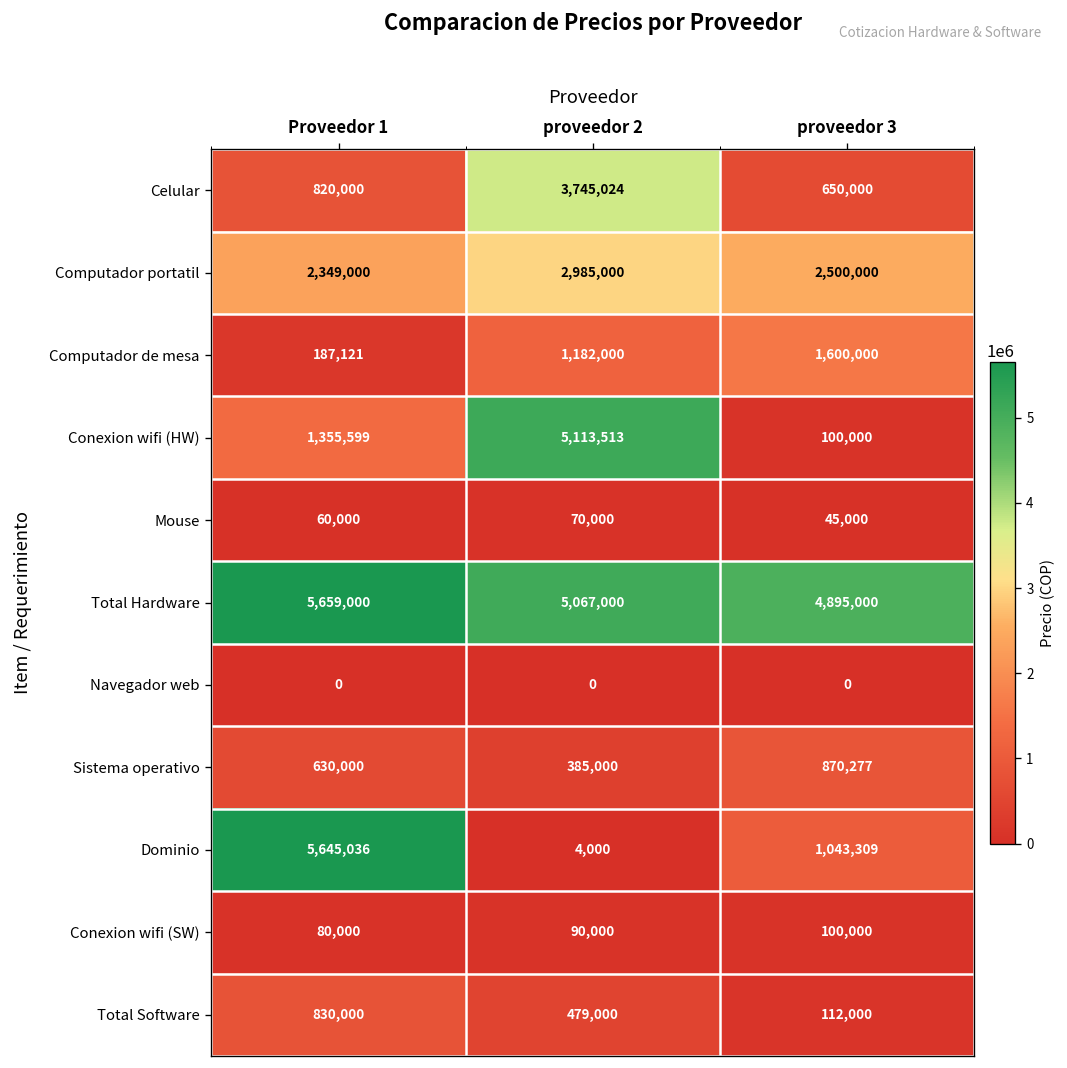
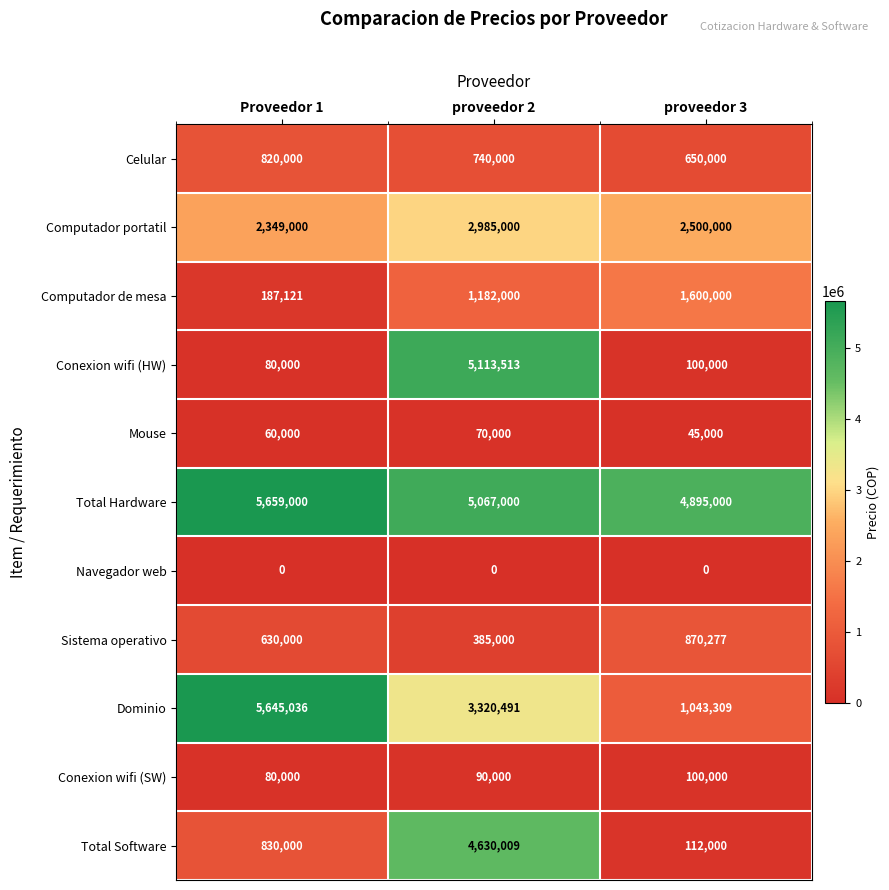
Celular, proveedor 2: 3,745,024 -> 740,000
Conexion wifi (HW), Proveedor 1: 1,355,599 -> 80,000
Dominio, proveedor 2: 4,000 -> 3,320,491
Total Software, proveedor 2: 479,000 -> 4,630,009
